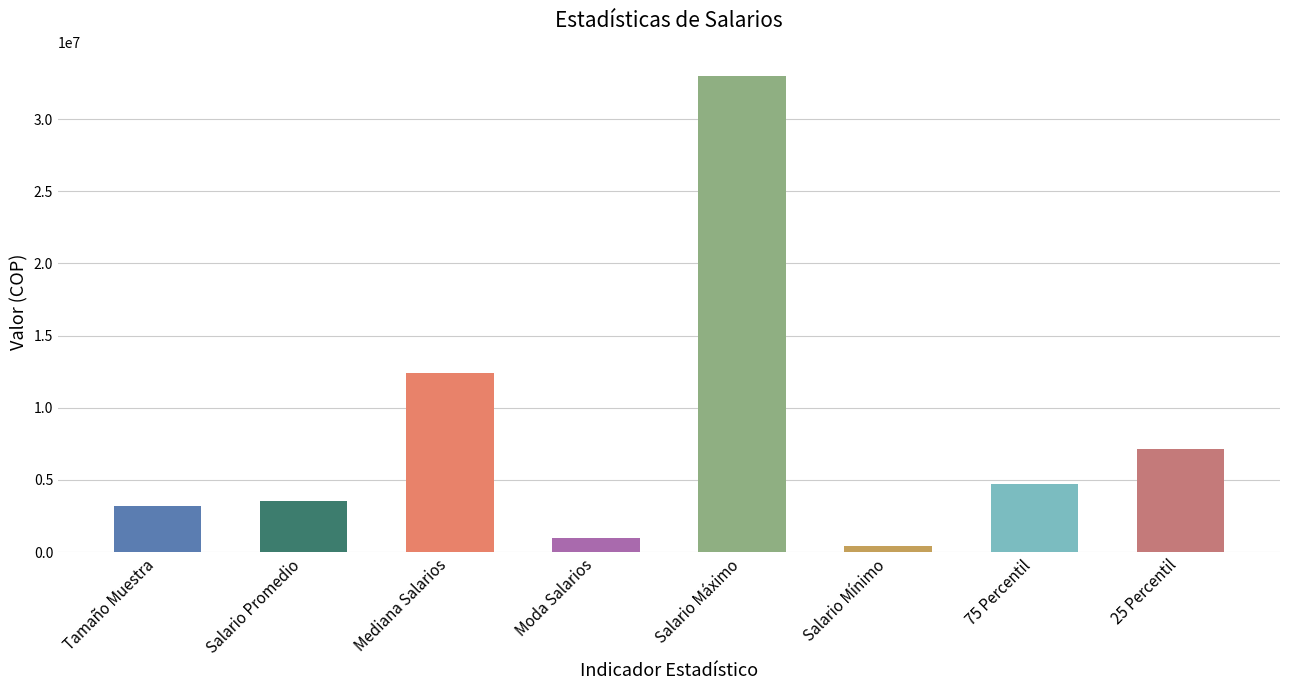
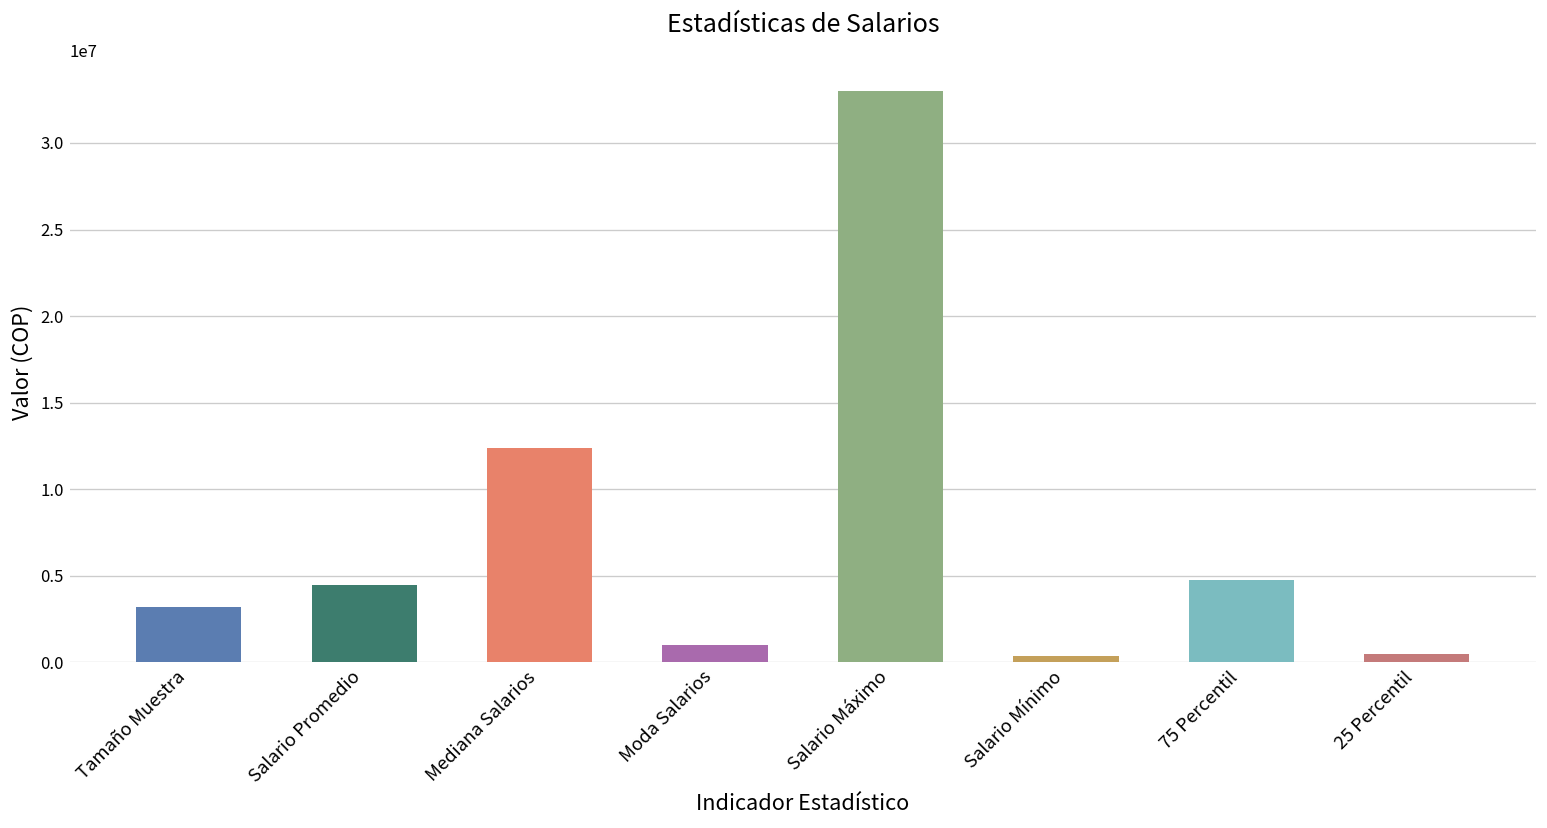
Salario Promedio: 3500000 -> 4500000
25 Percentil: 7200000 -> 500000
